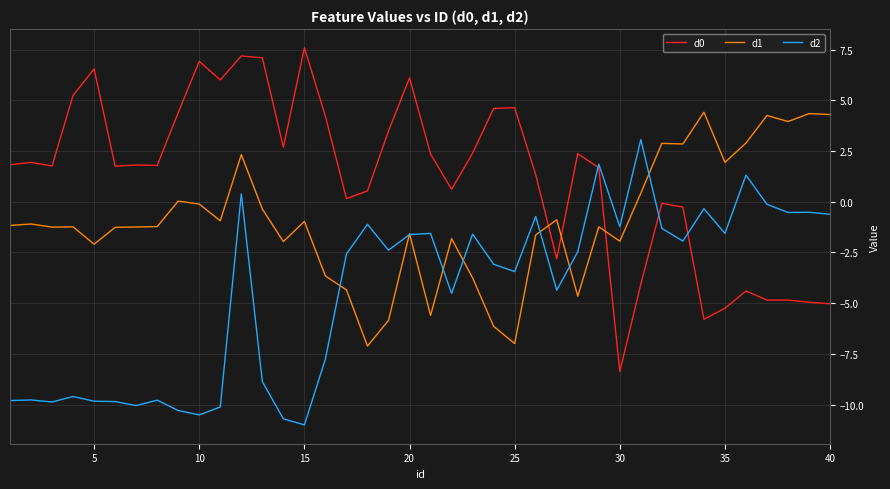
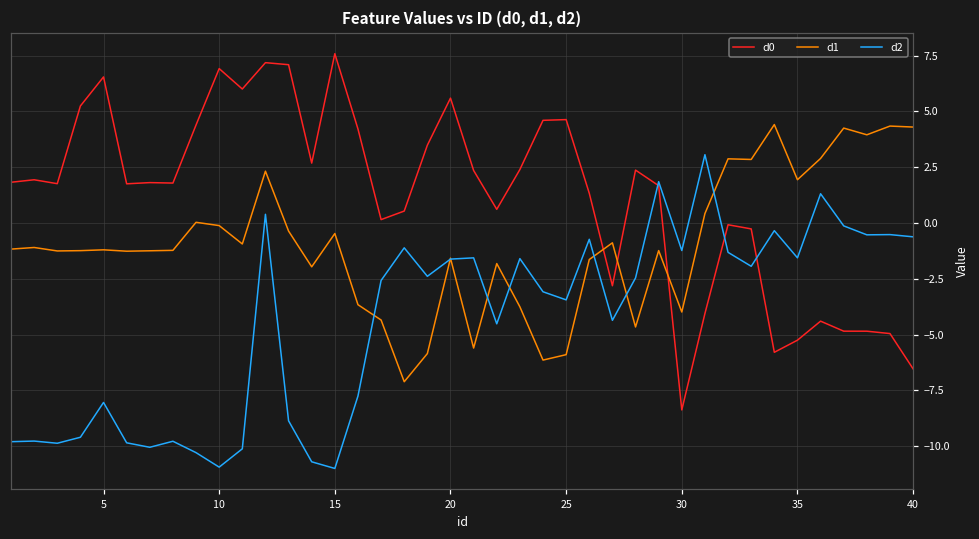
d1, 5: -2.1 -> -1.2
d2, 5: -9.8 -> -8.0
d2, 10: -10.5 -> -10.9
d1, 15: -1.0 -> -0.5
d0, 20: 6.1 -> 5.6
d1, 25: -7.0 -> -5.9
d1, 30: -1.9 -> -4.0
d0, 40: -5.0 -> -6.5
